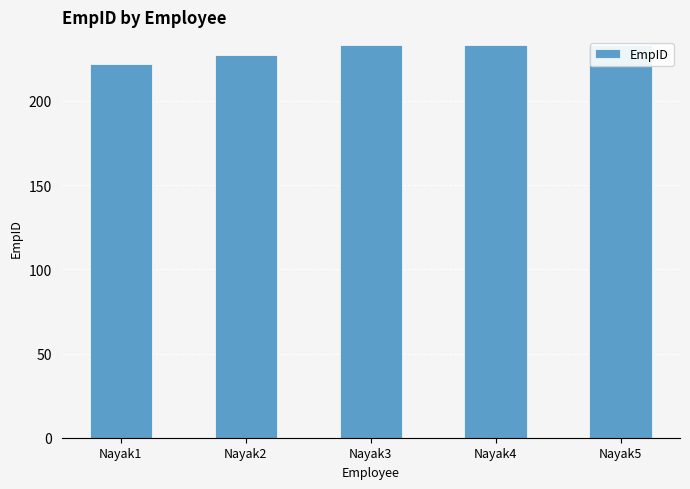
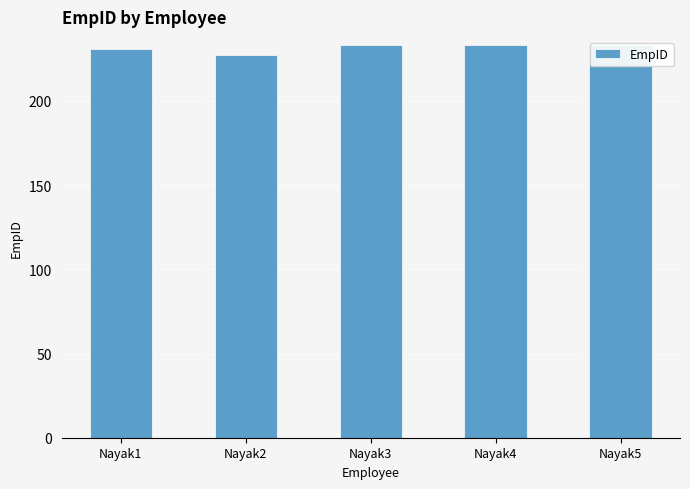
Nayak1: 222 -> 231
